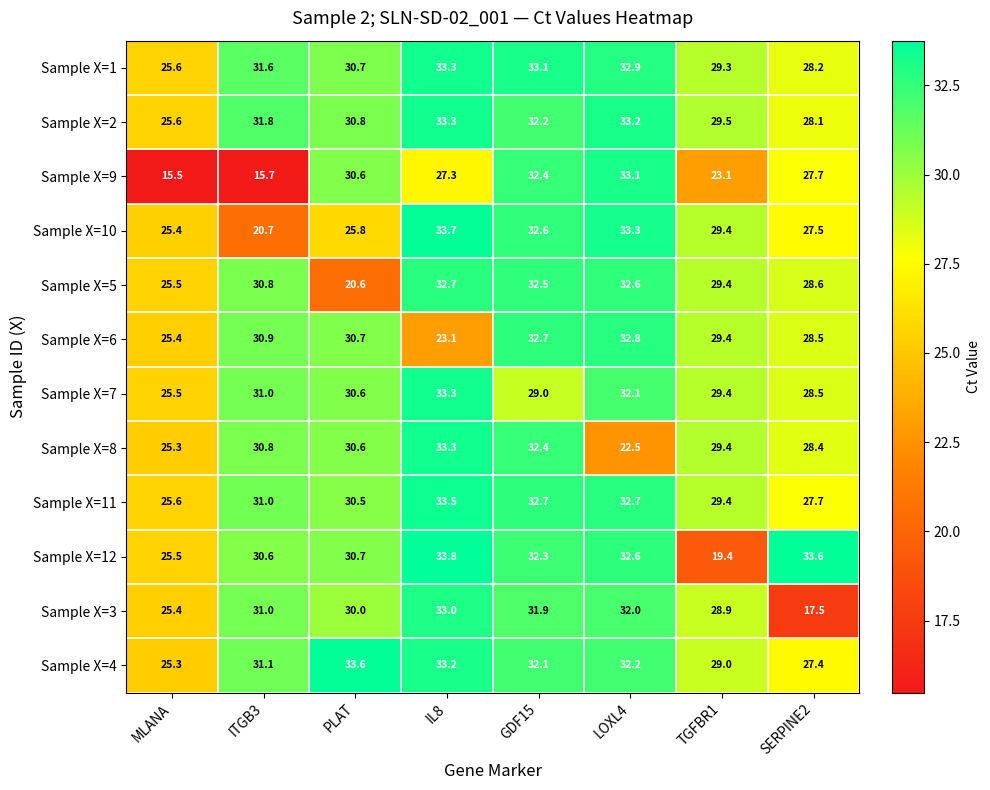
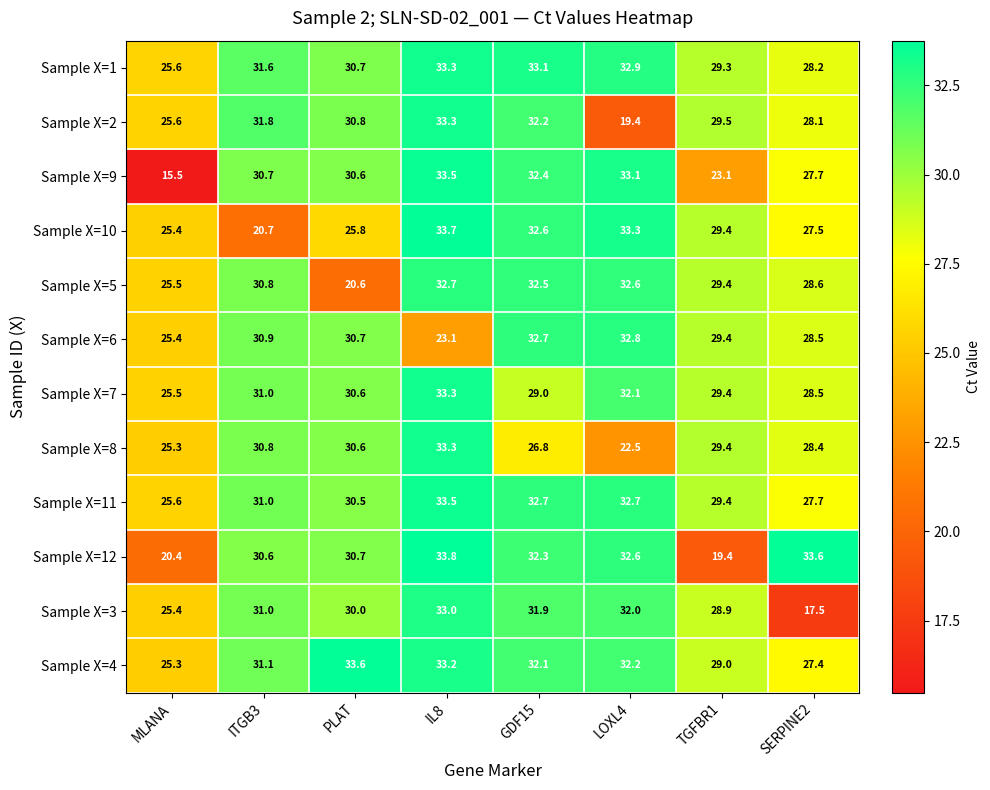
Sample X=2, LOXL4: 33.2 -> 19.4
Sample X=9, ITGB3: 15.7 -> 30.7
Sample X=9, IL8: 27.3 -> 33.5
Sample X=8, GDF15: 32.4 -> 26.8
Sample X=12, MLANA: 25.5 -> 20.4
